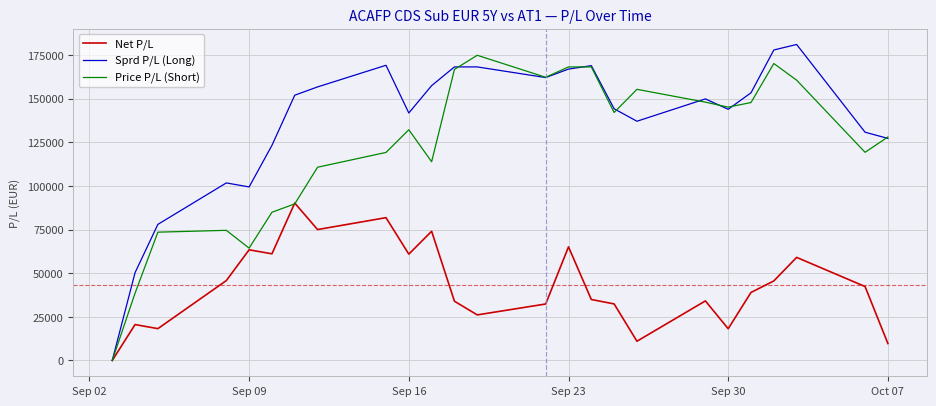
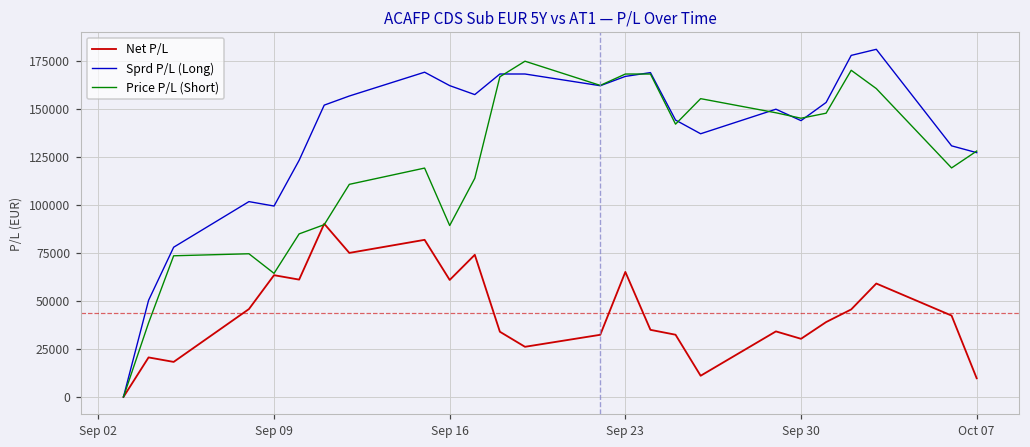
Sprd P/L (Long), Sep 16: 142000 -> 162000
Price P/L (Short), Sep 16: 132000 -> 89000
Net P/L, Sep 30: 18000 -> 30000
